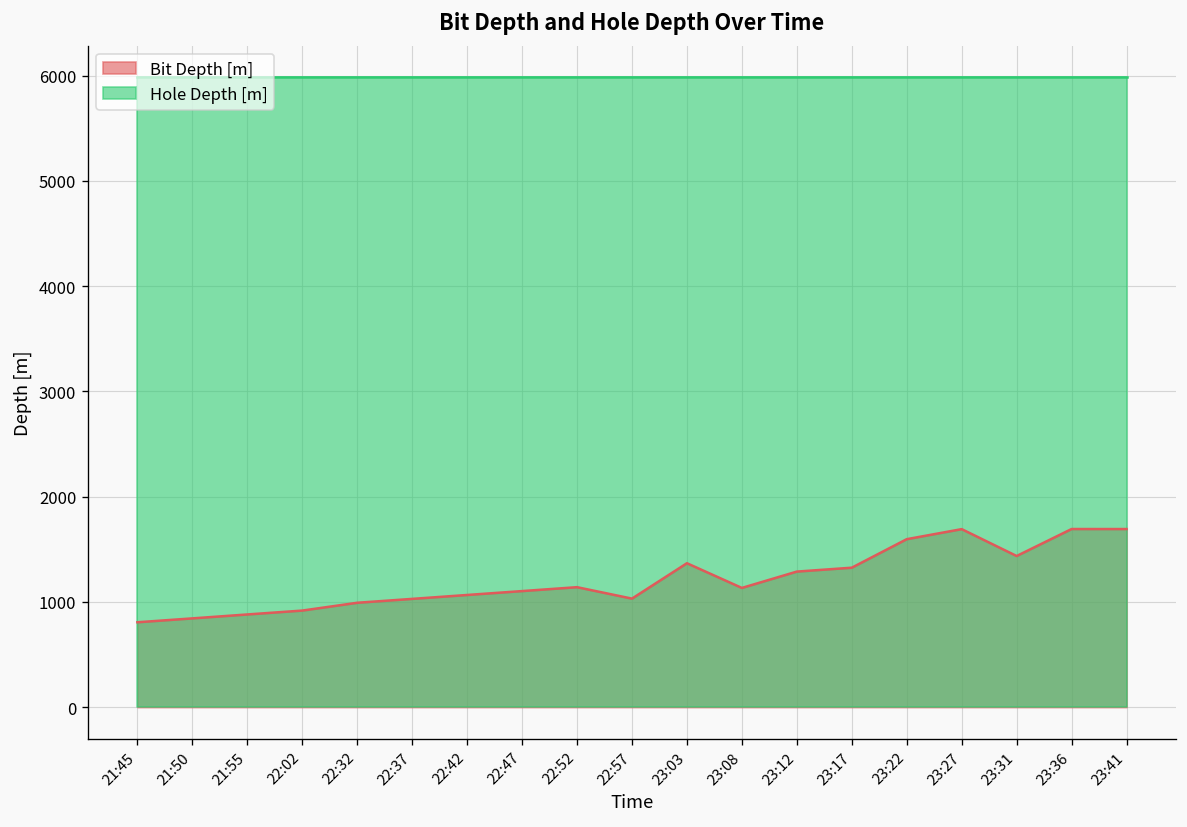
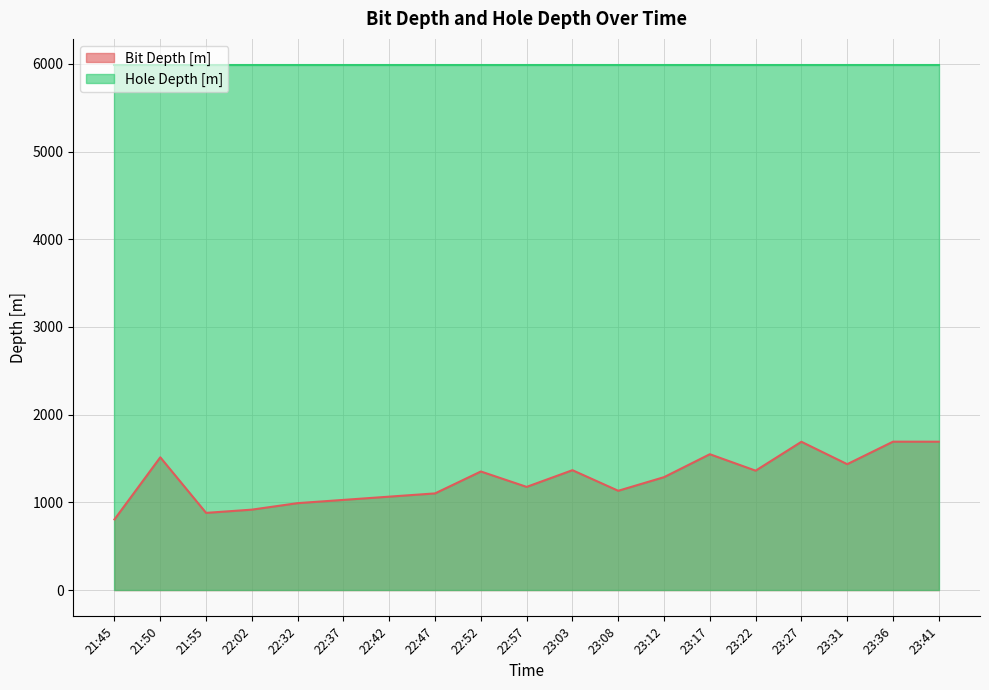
Bit Depth [m], 21:50: 800 -> 1500
Bit Depth [m], 22:52: 1100 -> 1400
Bit Depth [m], 22:57: 1000 -> 1200
Bit Depth [m], 23:17: 1300 -> 1500
Bit Depth [m], 23:22: 1600 -> 1400
